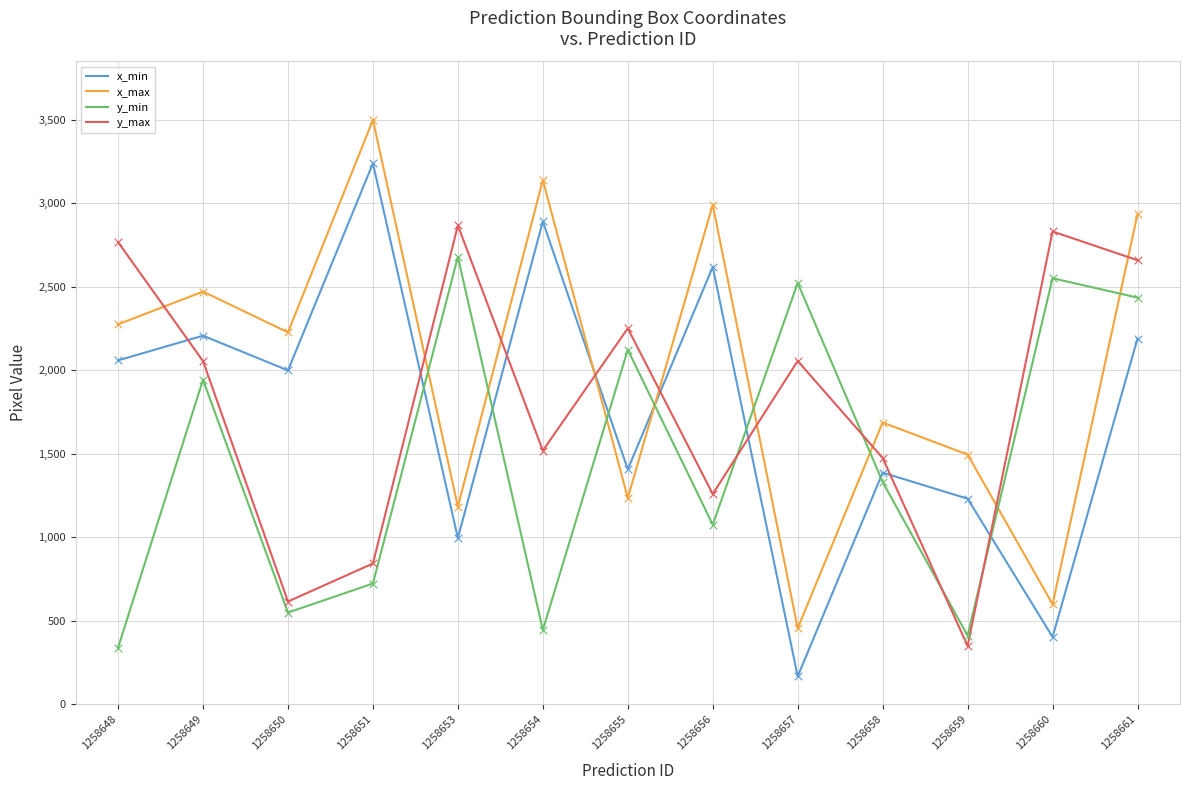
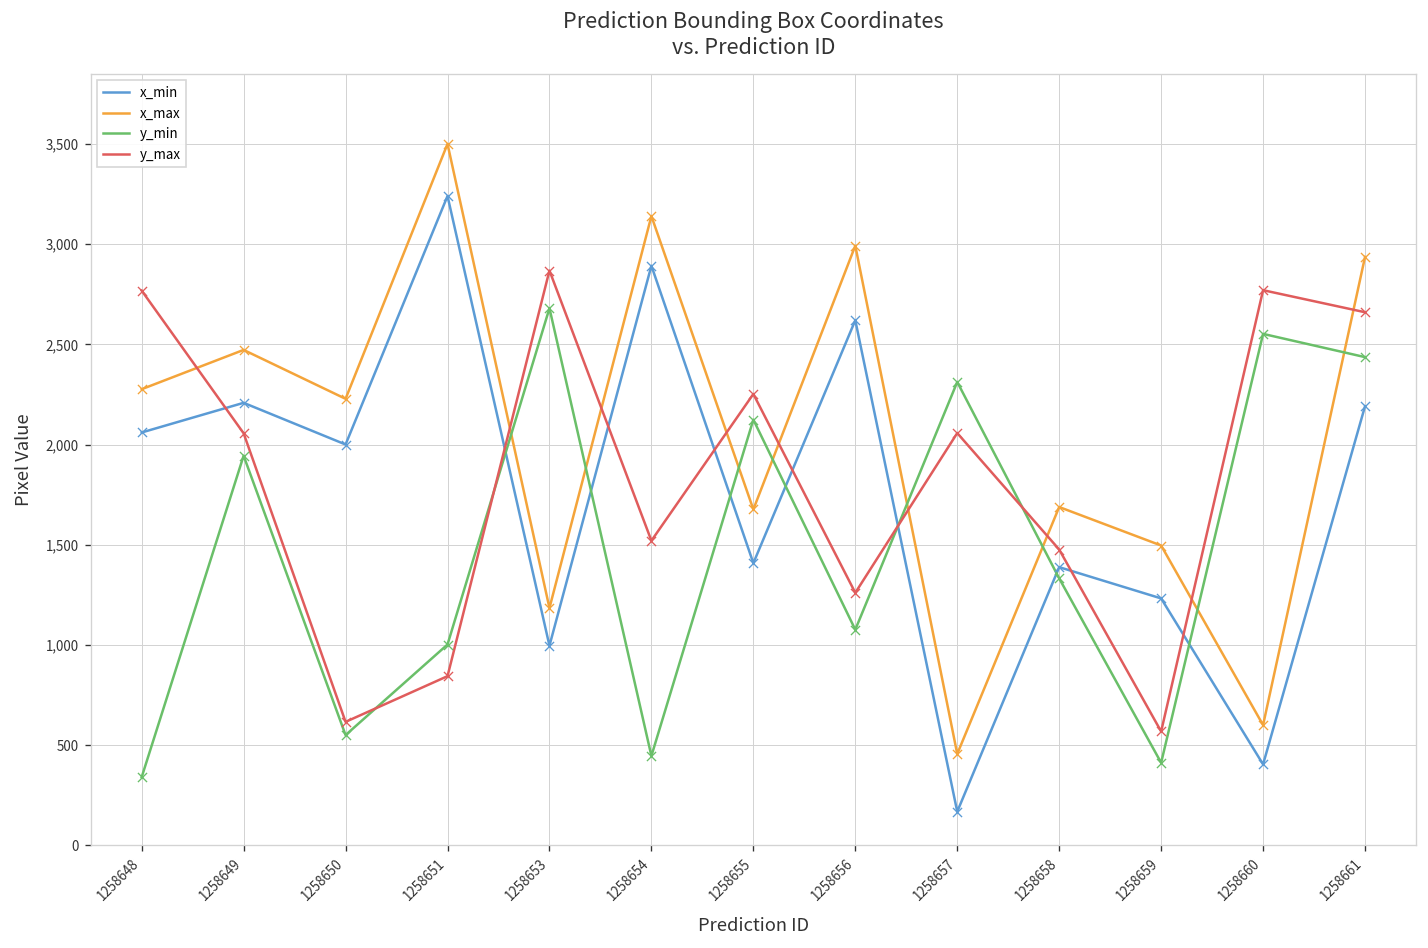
y_min, 1258651: 720 -> 1,000
x_max, 1258655: 1,240 -> 1,680
y_min, 1258657: 2,520 -> 2,310
y_max, 1258659: 350 -> 570
y_max, 1258660: 2,830 -> 2,770
